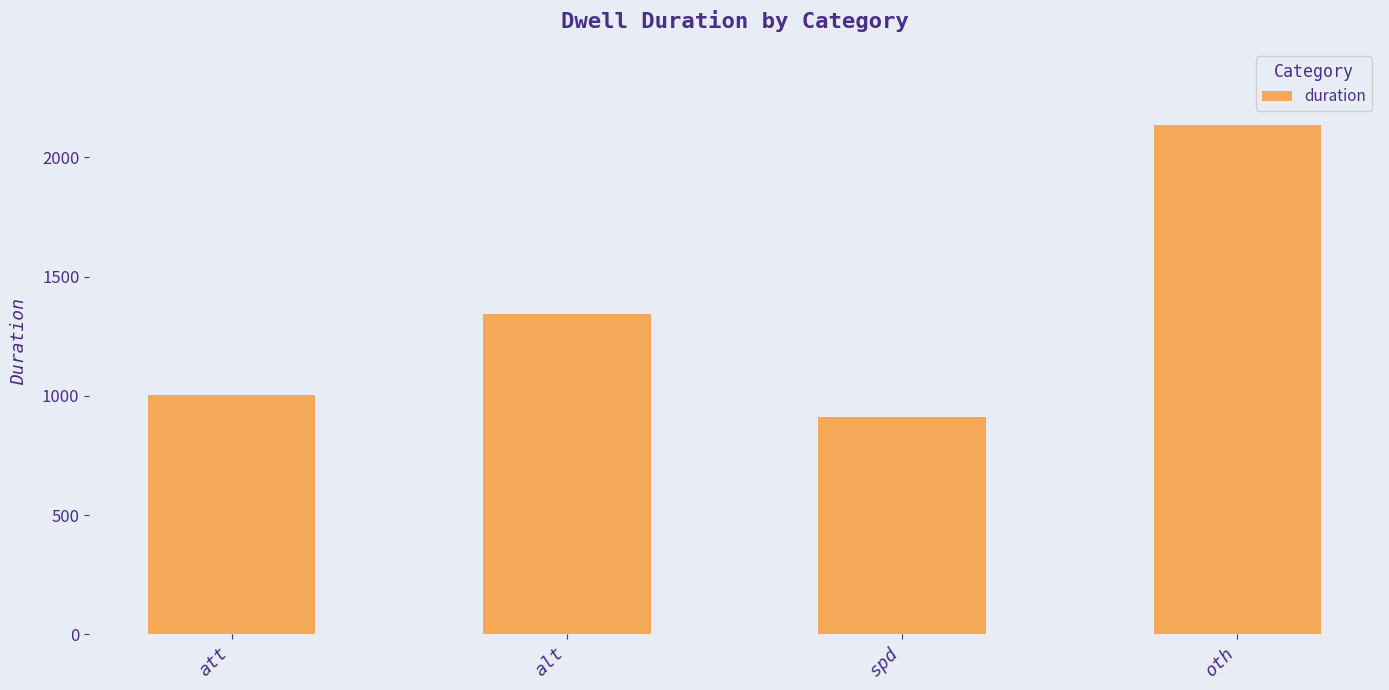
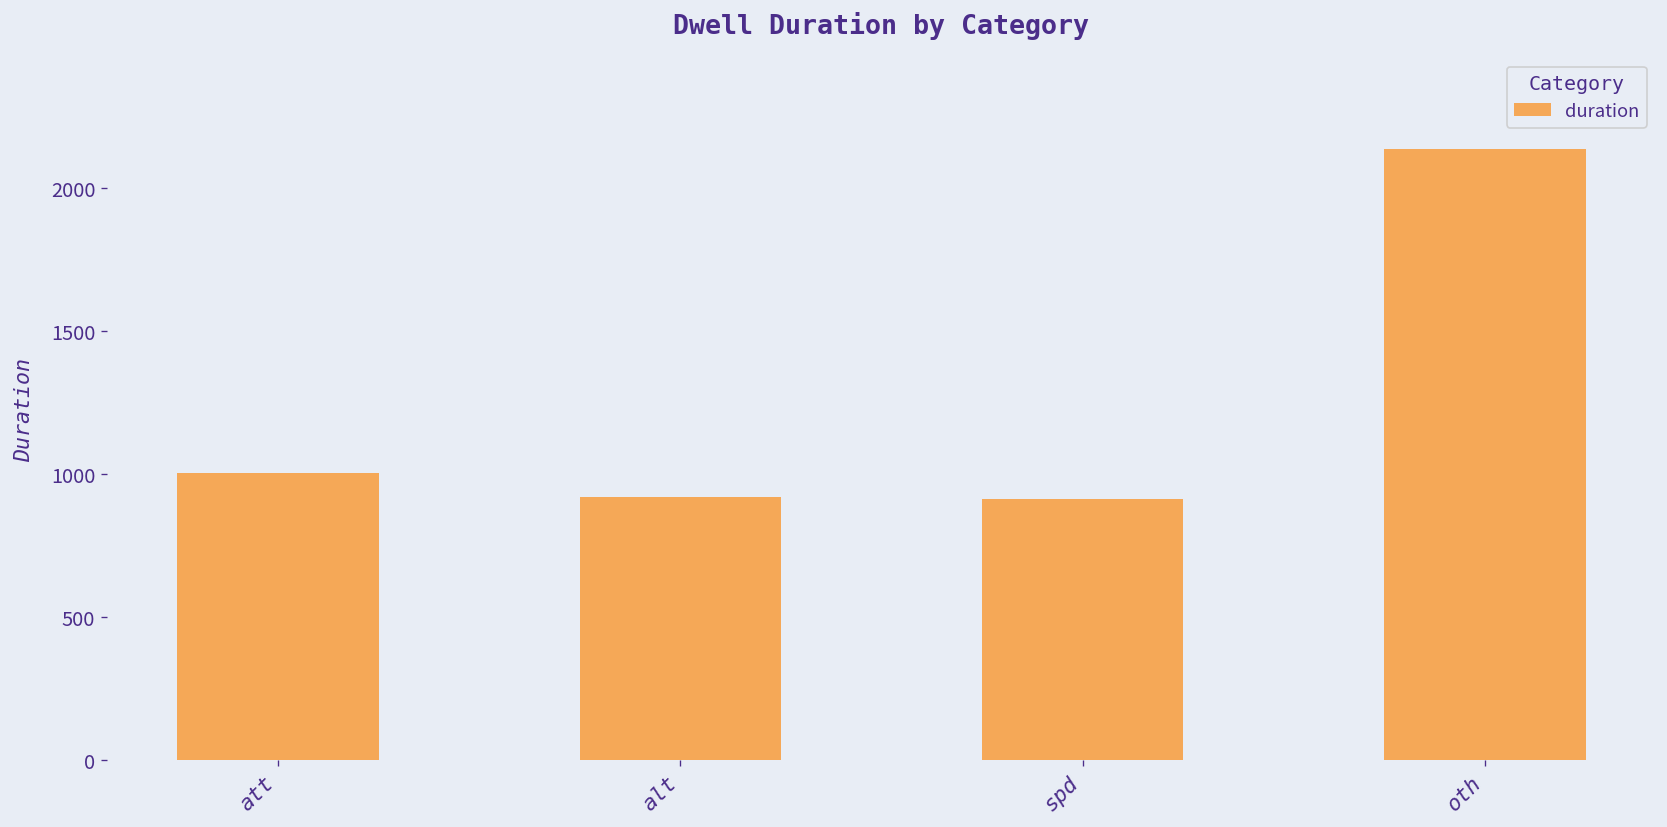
alt: 1340 -> 920
